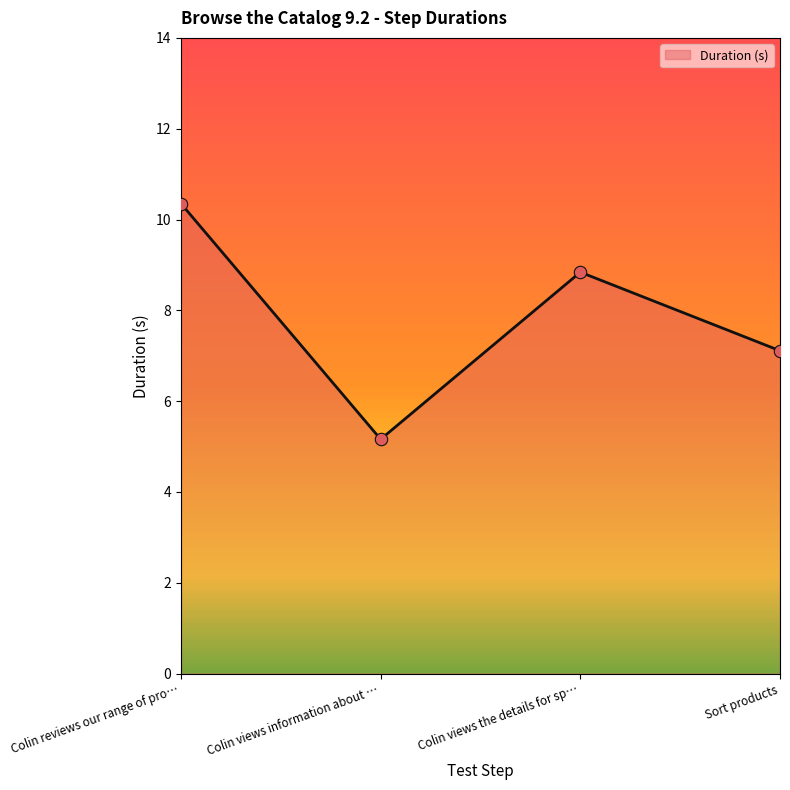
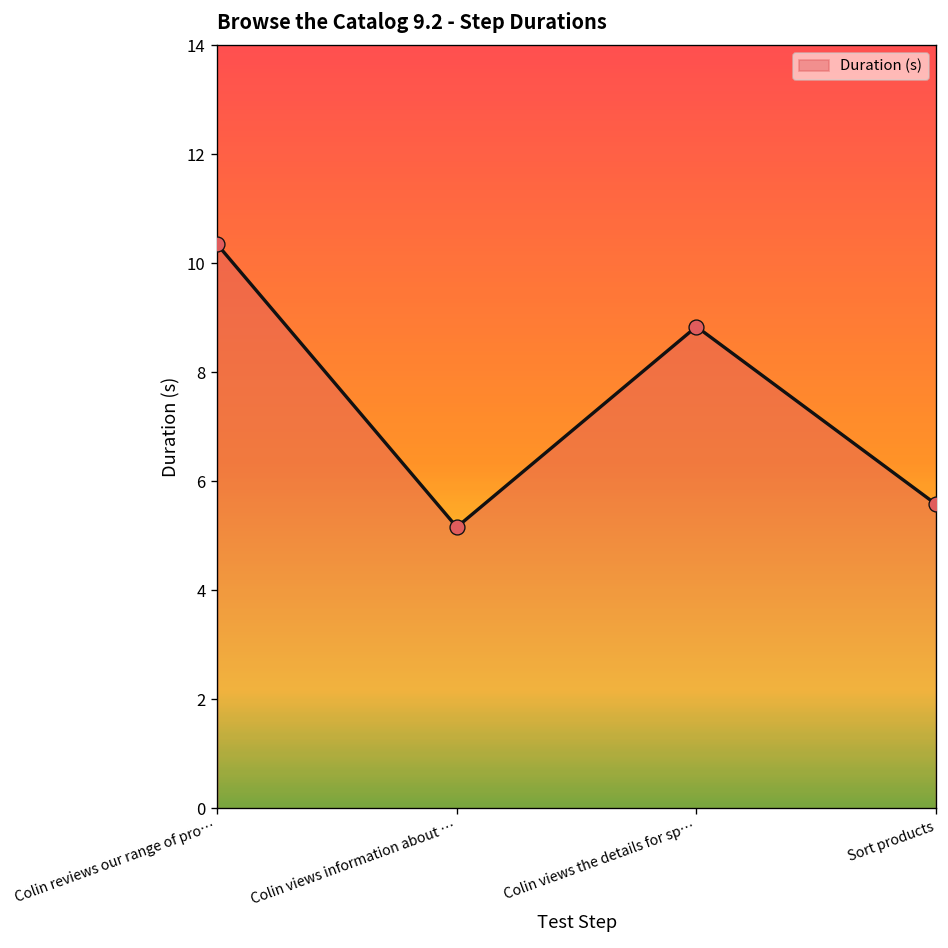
Sort products: 7.1 -> 5.6
